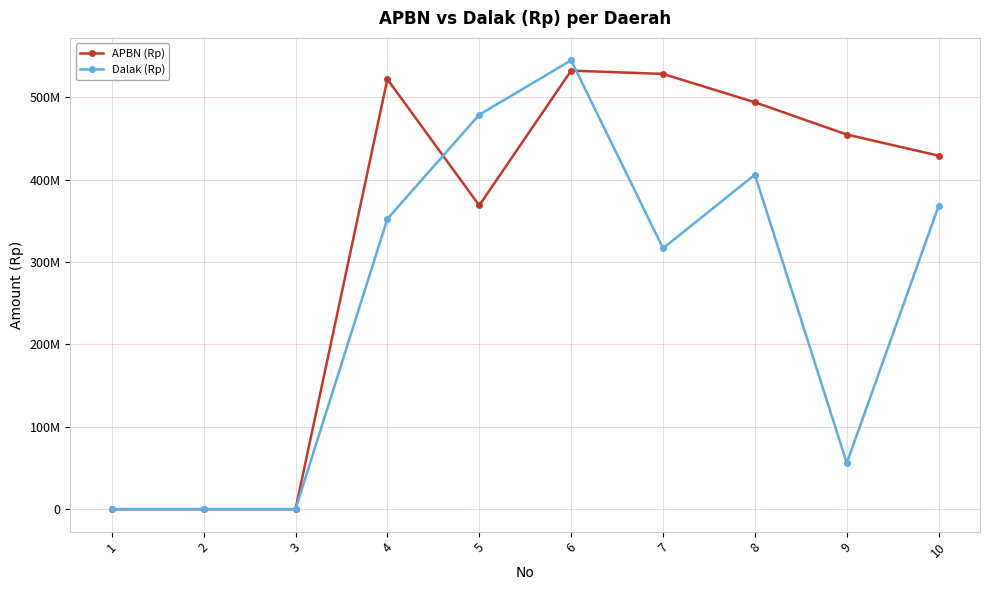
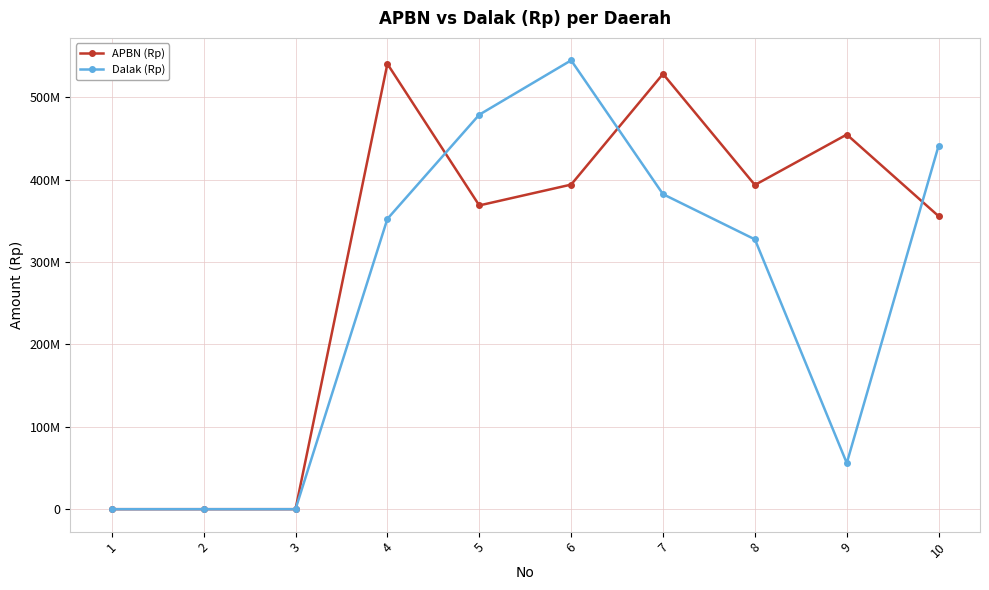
APBN (Rp), 4: 520000000 -> 540000000
APBN (Rp), 6: 530000000 -> 390000000
Dalak (Rp), 7: 320000000 -> 380000000
APBN (Rp), 8: 490000000 -> 390000000
Dalak (Rp), 8: 410000000 -> 330000000
APBN (Rp), 10: 430000000 -> 360000000
Dalak (Rp), 10: 370000000 -> 440000000
